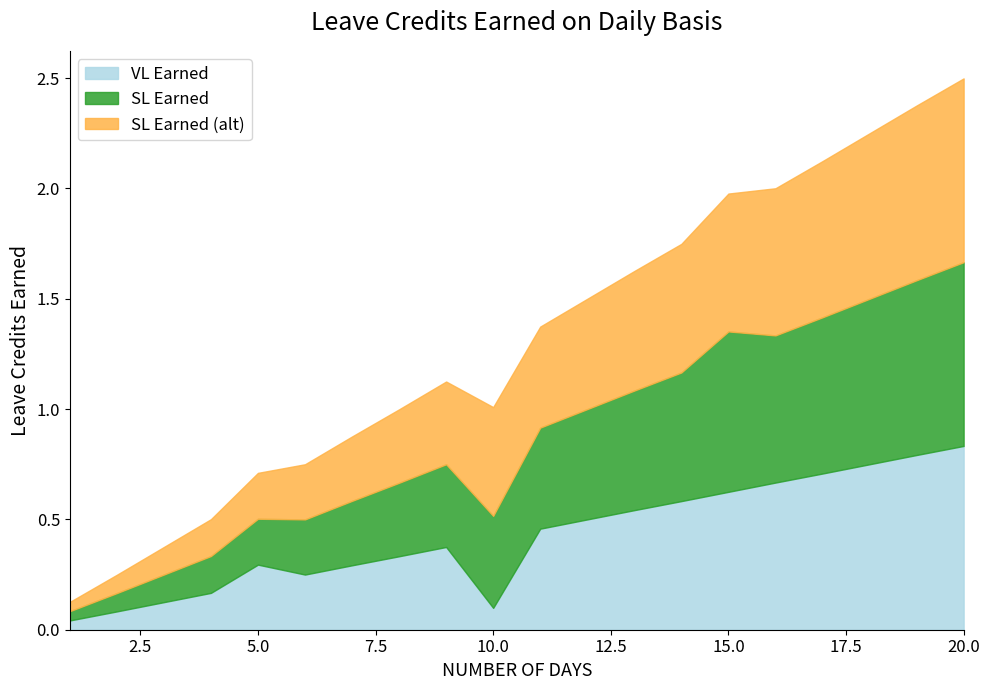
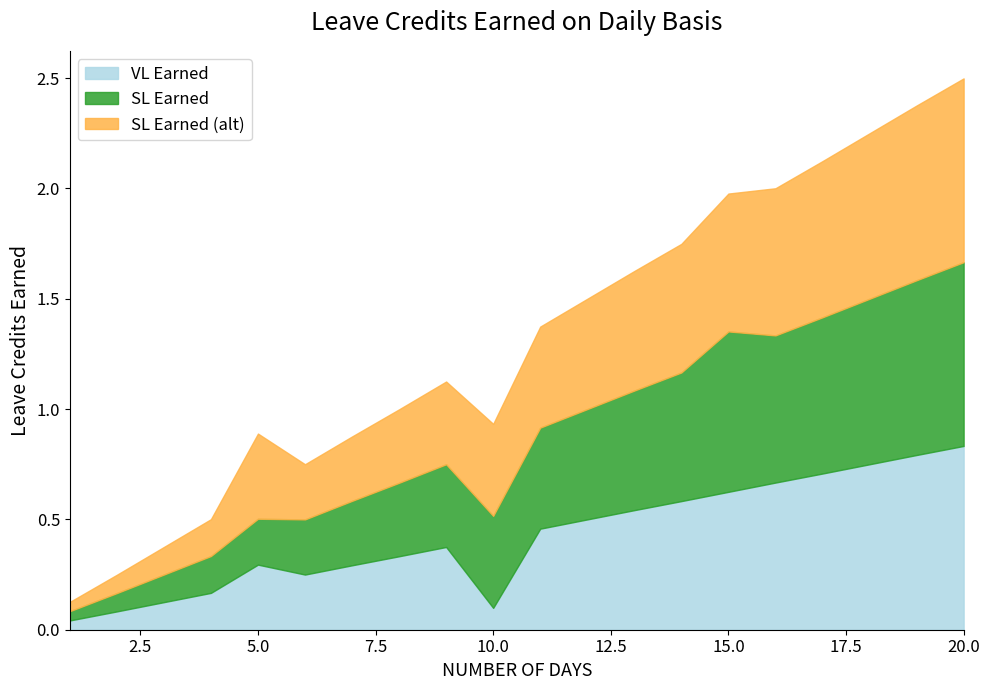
SL Earned (alt), 5.0: 0.21 -> 0.39
SL Earned (alt), 10.0: 0.49 -> 0.42
